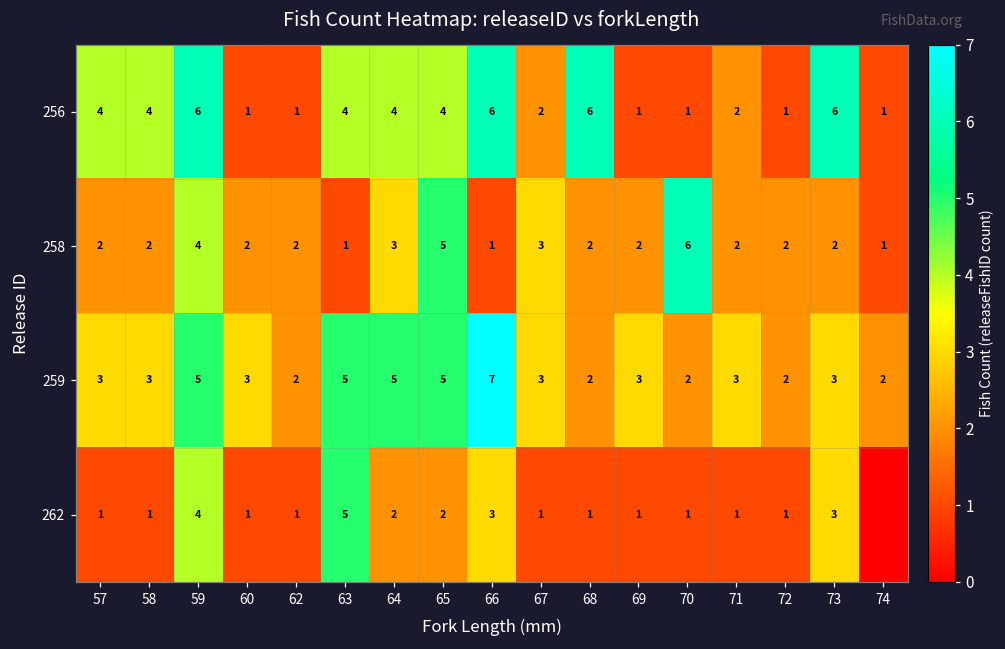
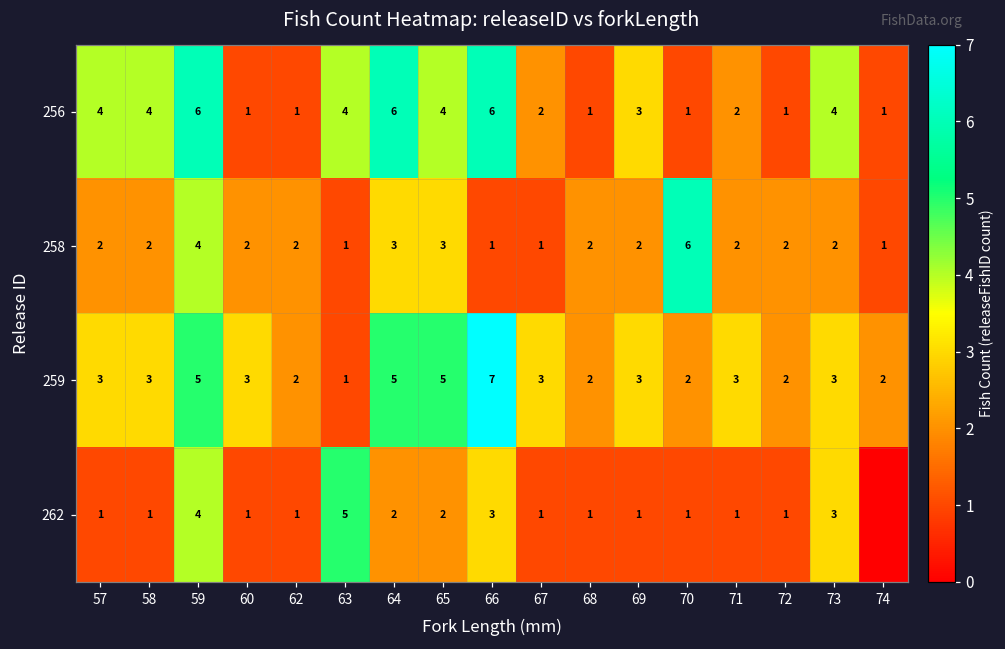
256, 64: 4 -> 6
256, 68: 6 -> 1
256, 69: 1 -> 3
256, 73: 6 -> 4
258, 65: 5 -> 3
258, 67: 3 -> 1
259, 63: 5 -> 1
